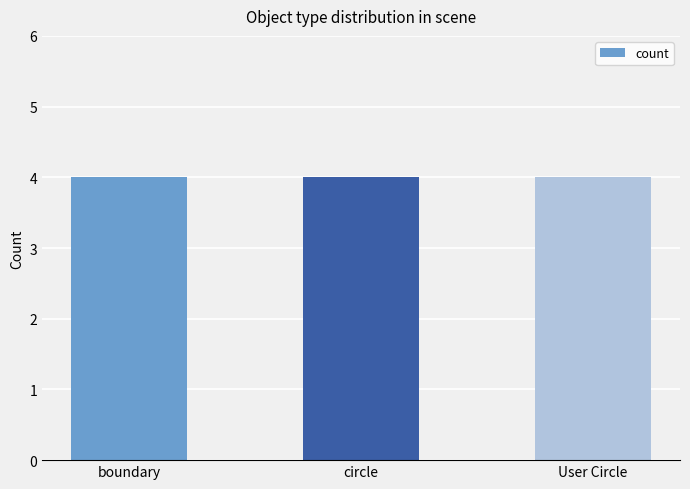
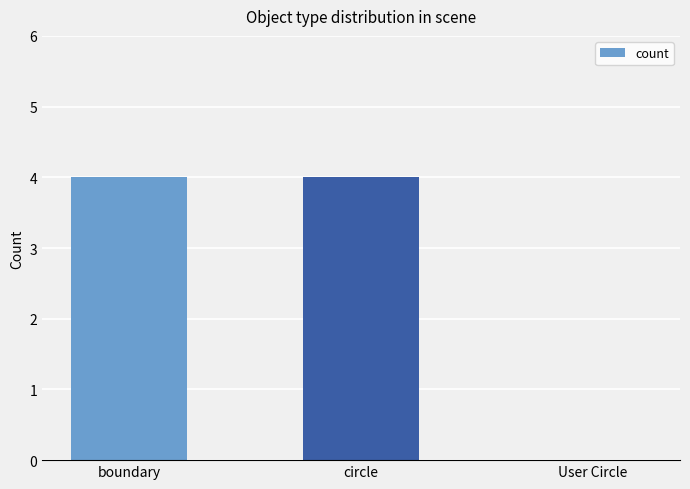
User Circle: 4 -> 0
